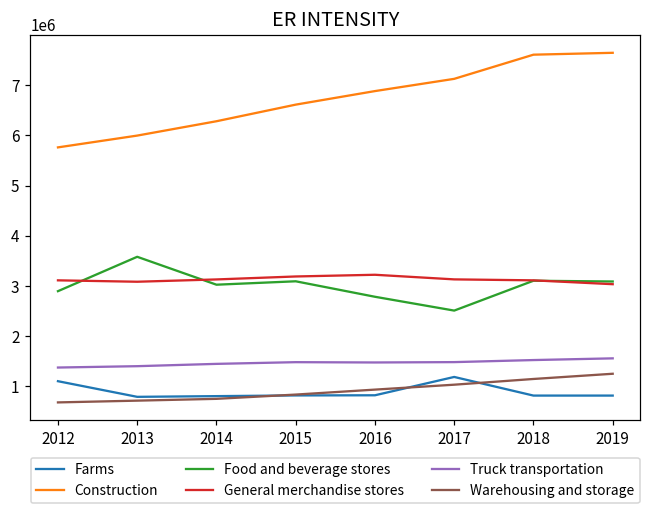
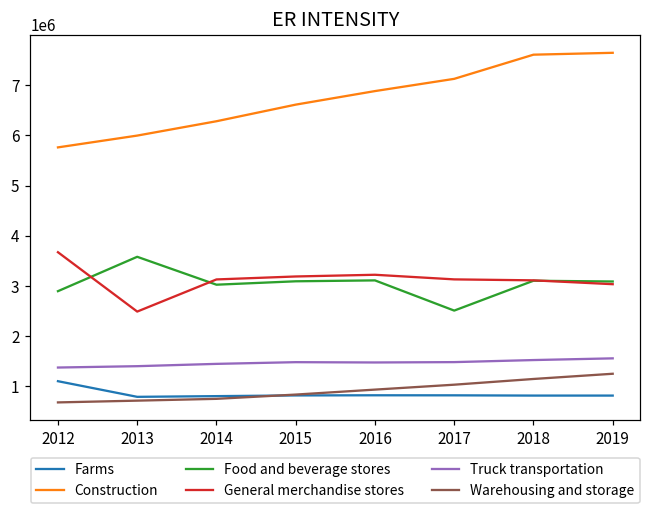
General merchandise stores, 2012: 3100000 -> 3700000
General merchandise stores, 2013: 3100000 -> 2500000
Food and beverage stores, 2016: 2800000 -> 3100000
Farms, 2017: 1200000 -> 800000
